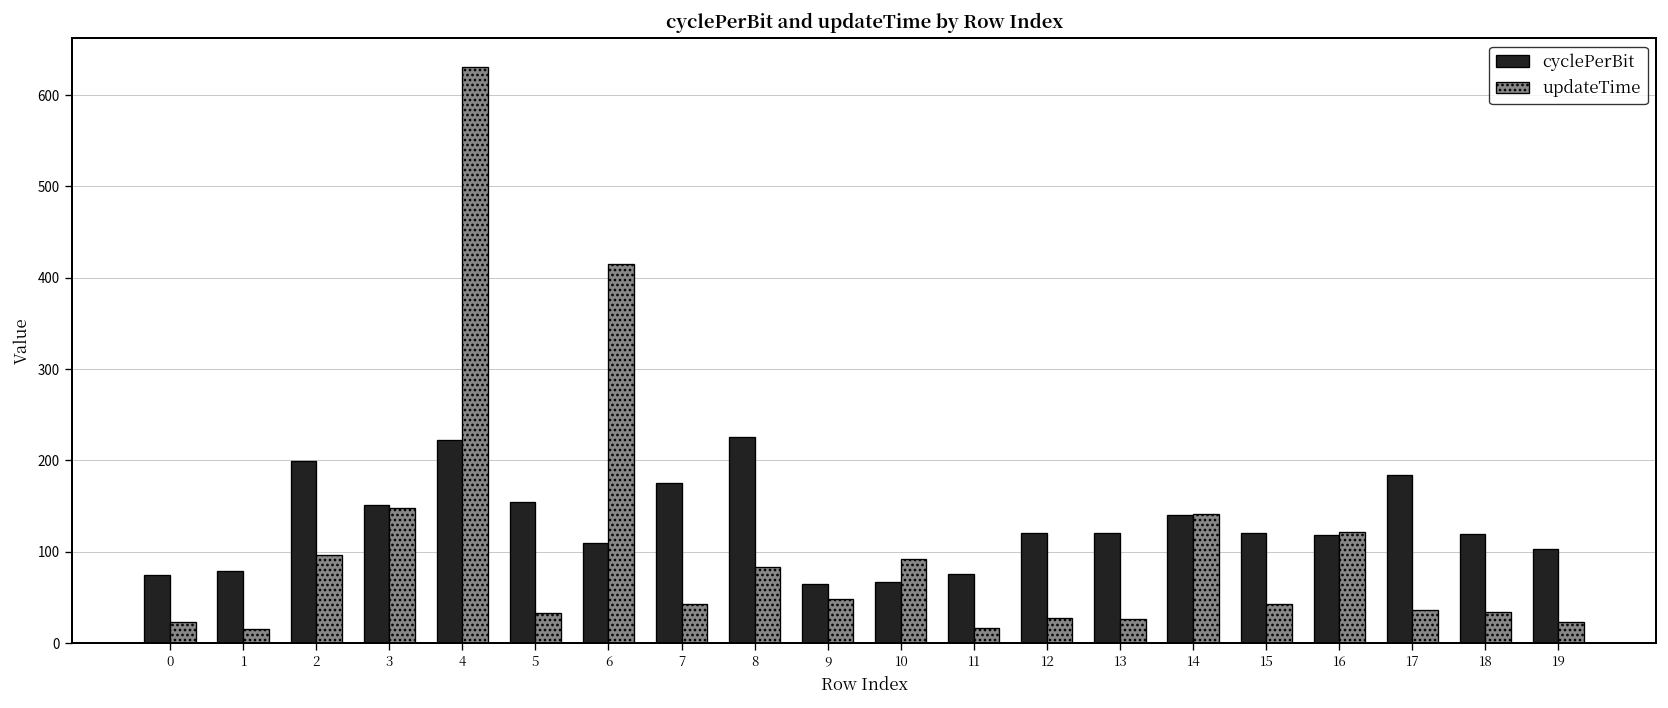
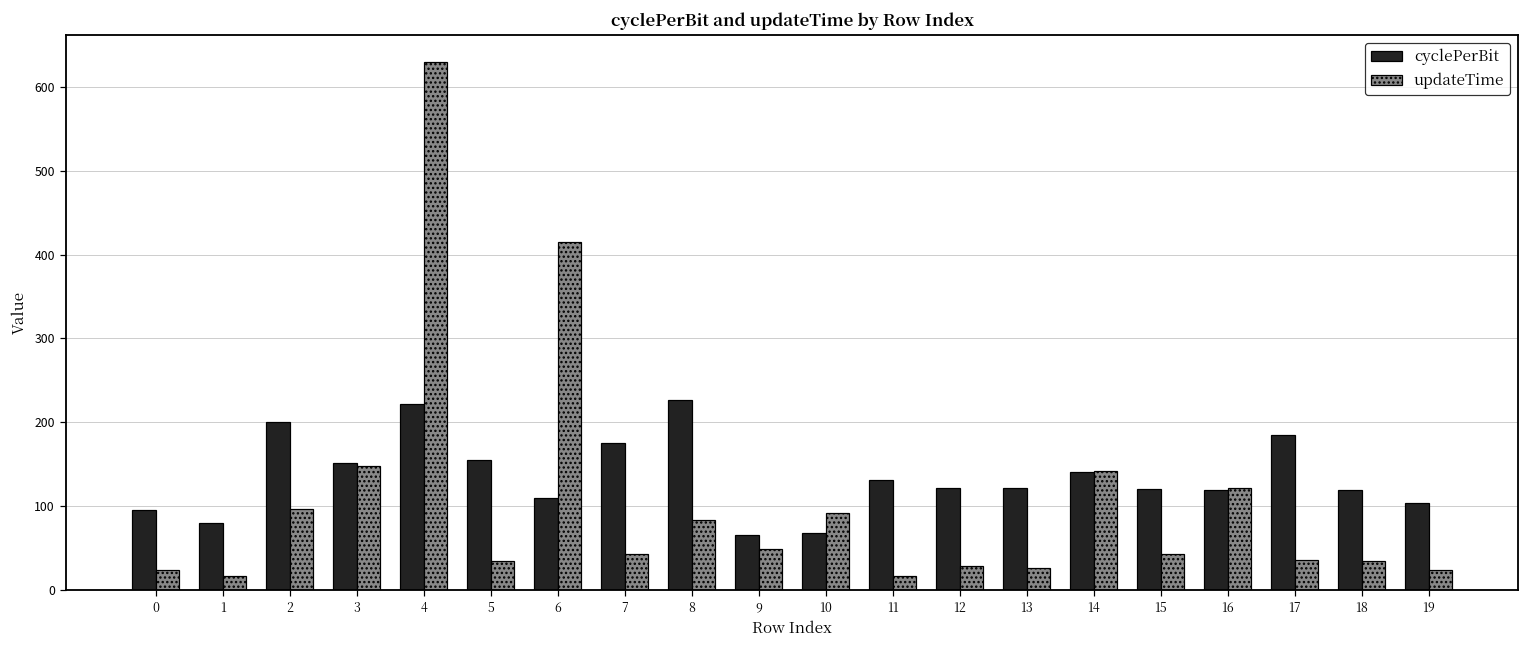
cyclePerBit, 0: 70 -> 90
cyclePerBit, 11: 80 -> 130
